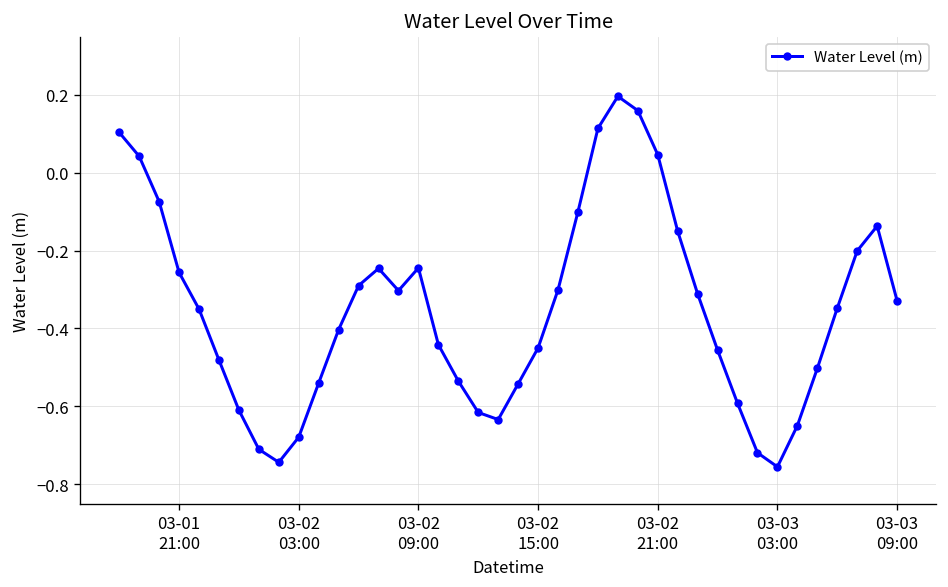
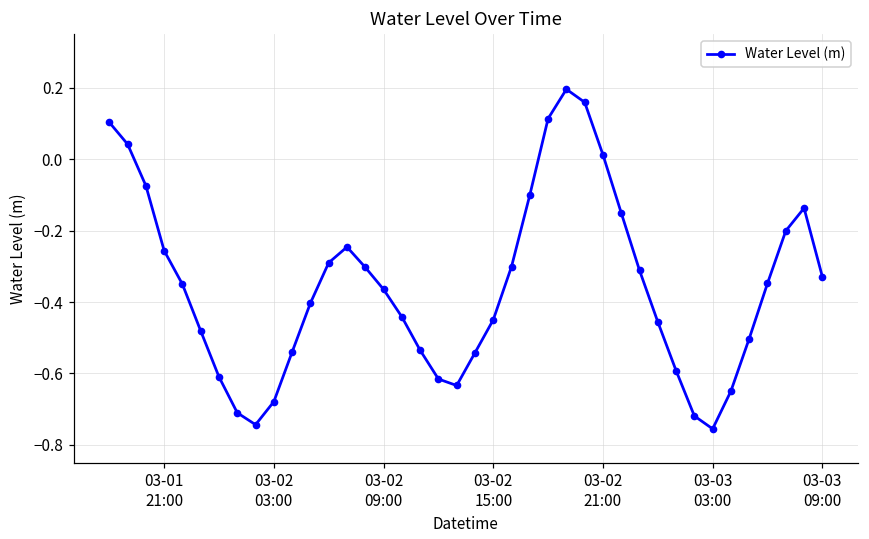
03-02 09:00: -0.24 -> -0.36
03-02 21:00: 0.05 -> 0.01
